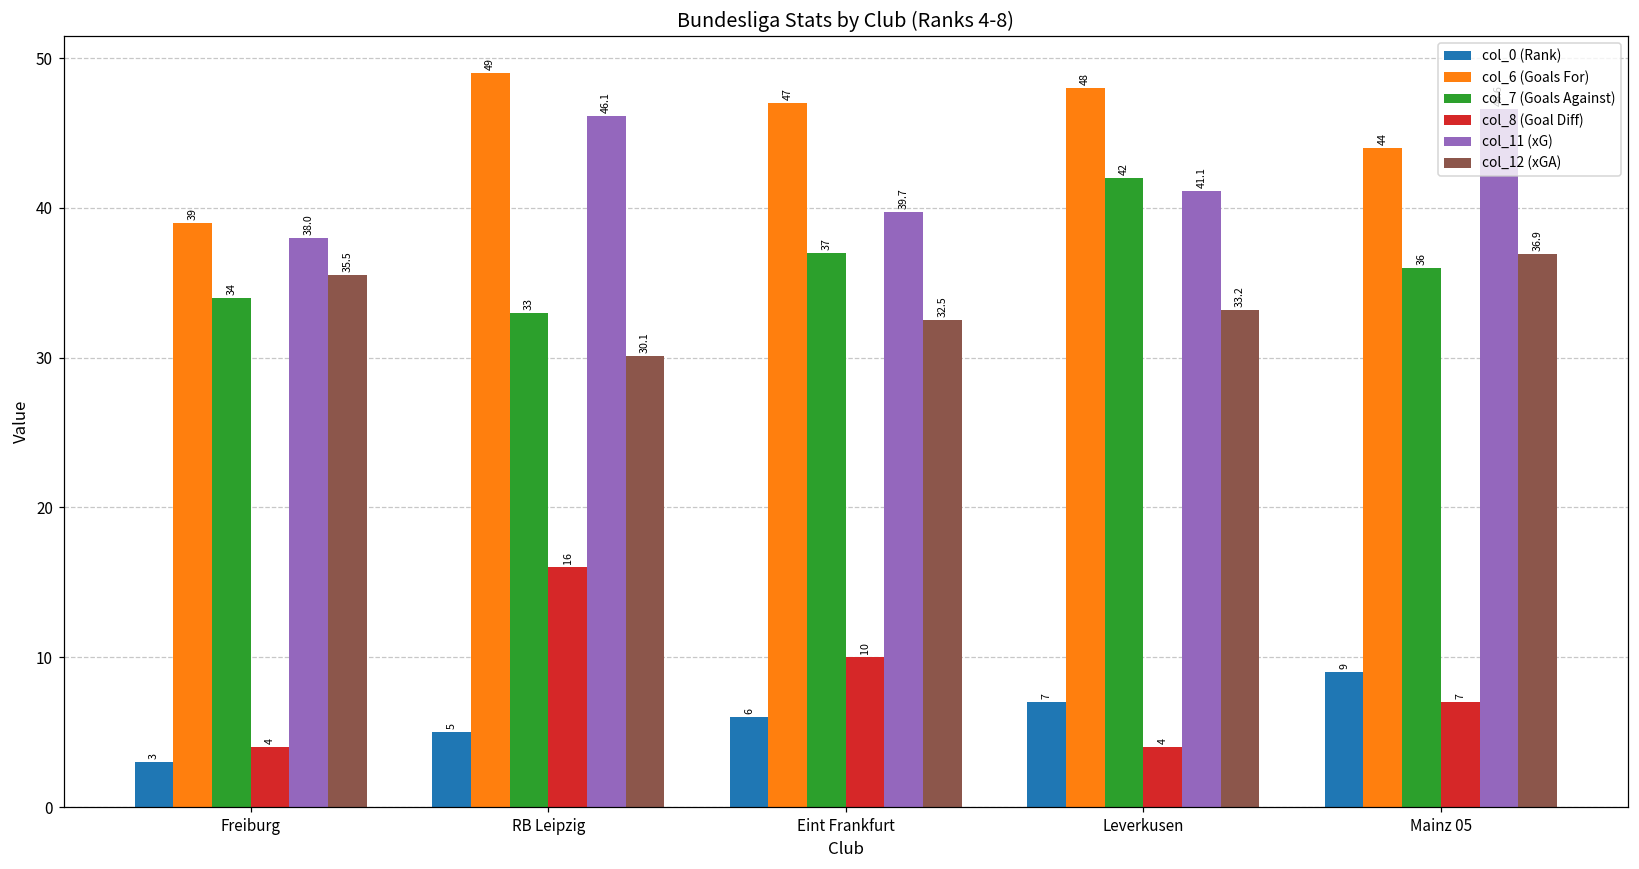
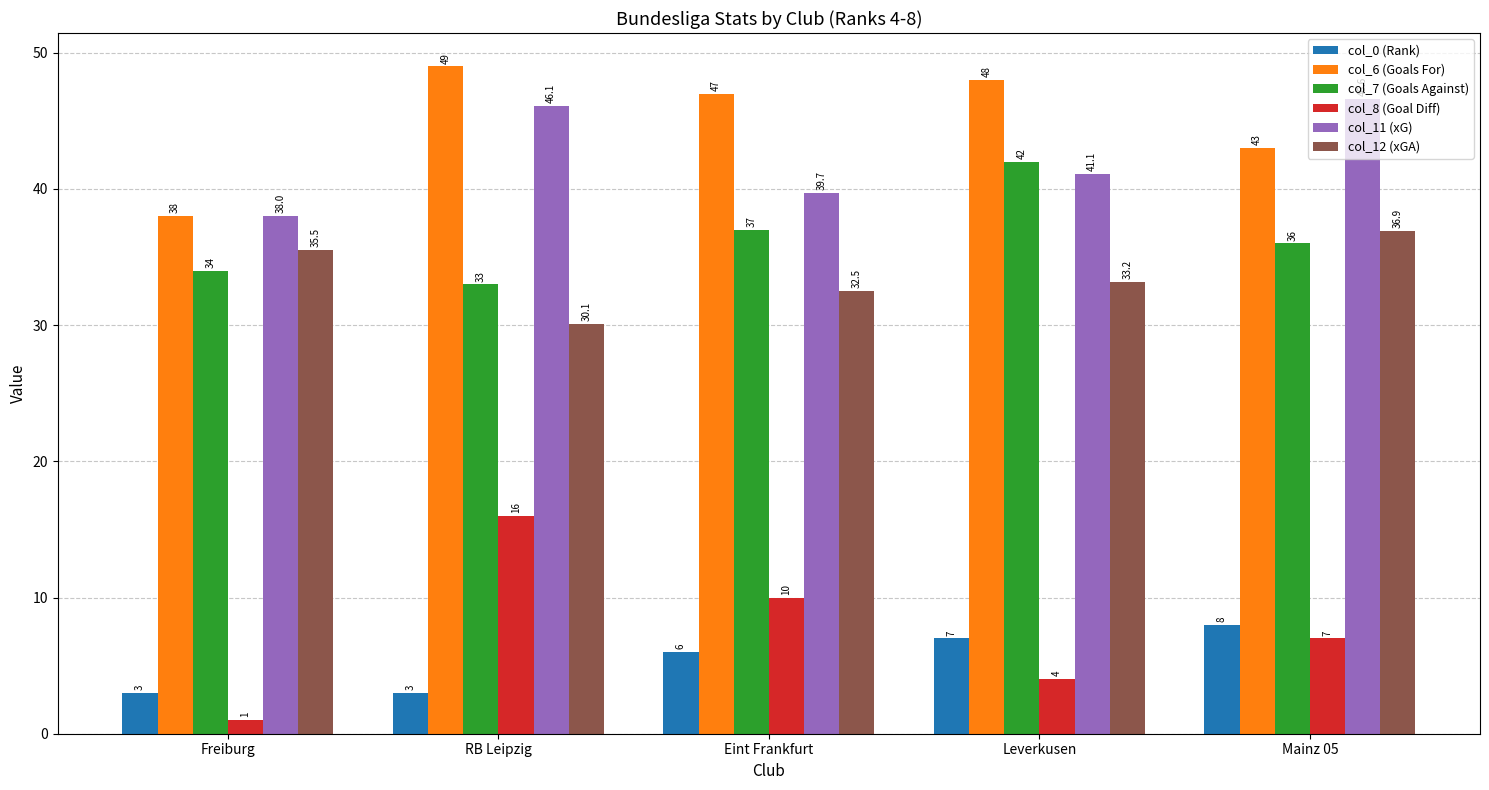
col_6 (Goals For), Freiburg: 39 -> 38
col_8 (Goal Diff), Freiburg: 4 -> 1
col_0 (Rank), RB Leipzig: 5 -> 3
col_0 (Rank), Mainz 05: 9 -> 8
col_6 (Goals For), Mainz 05: 44 -> 43
